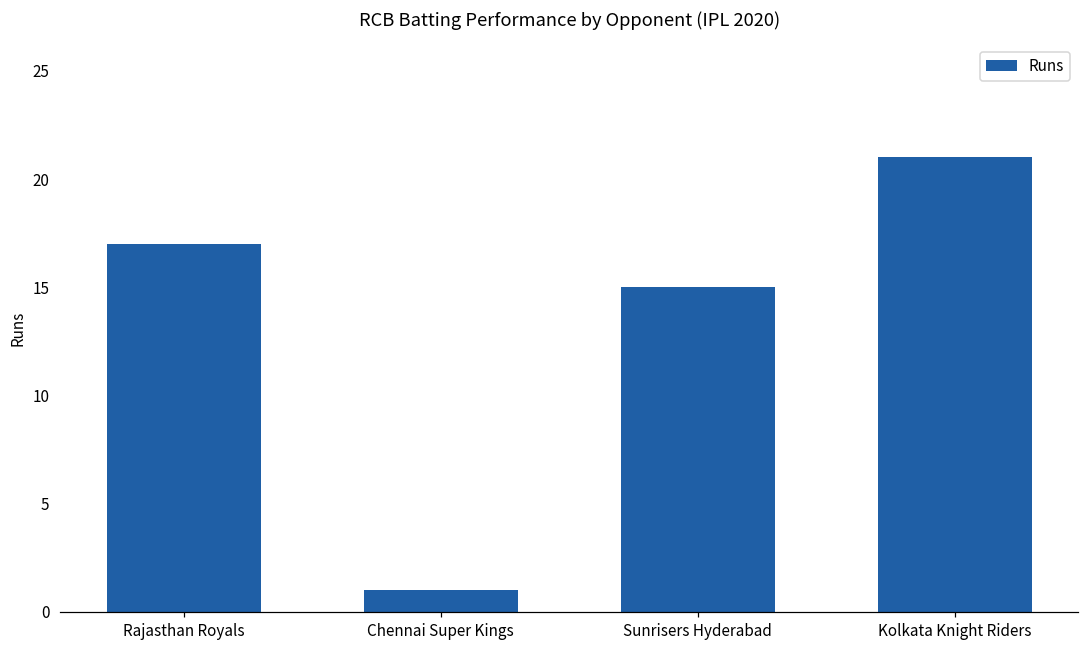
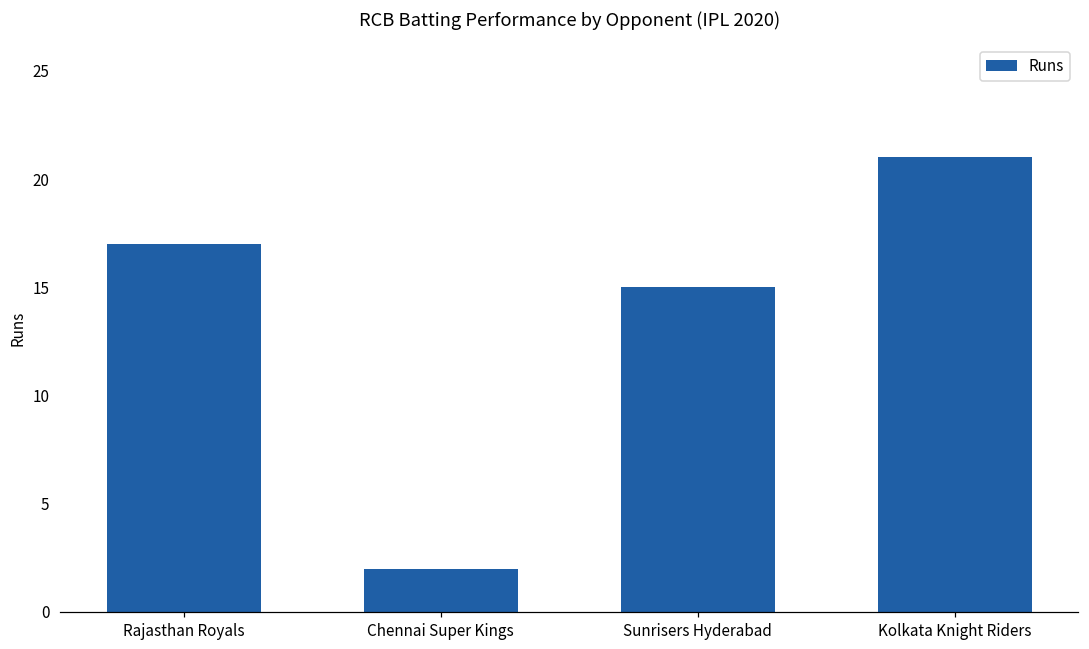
Chennai Super Kings: 1 -> 2
